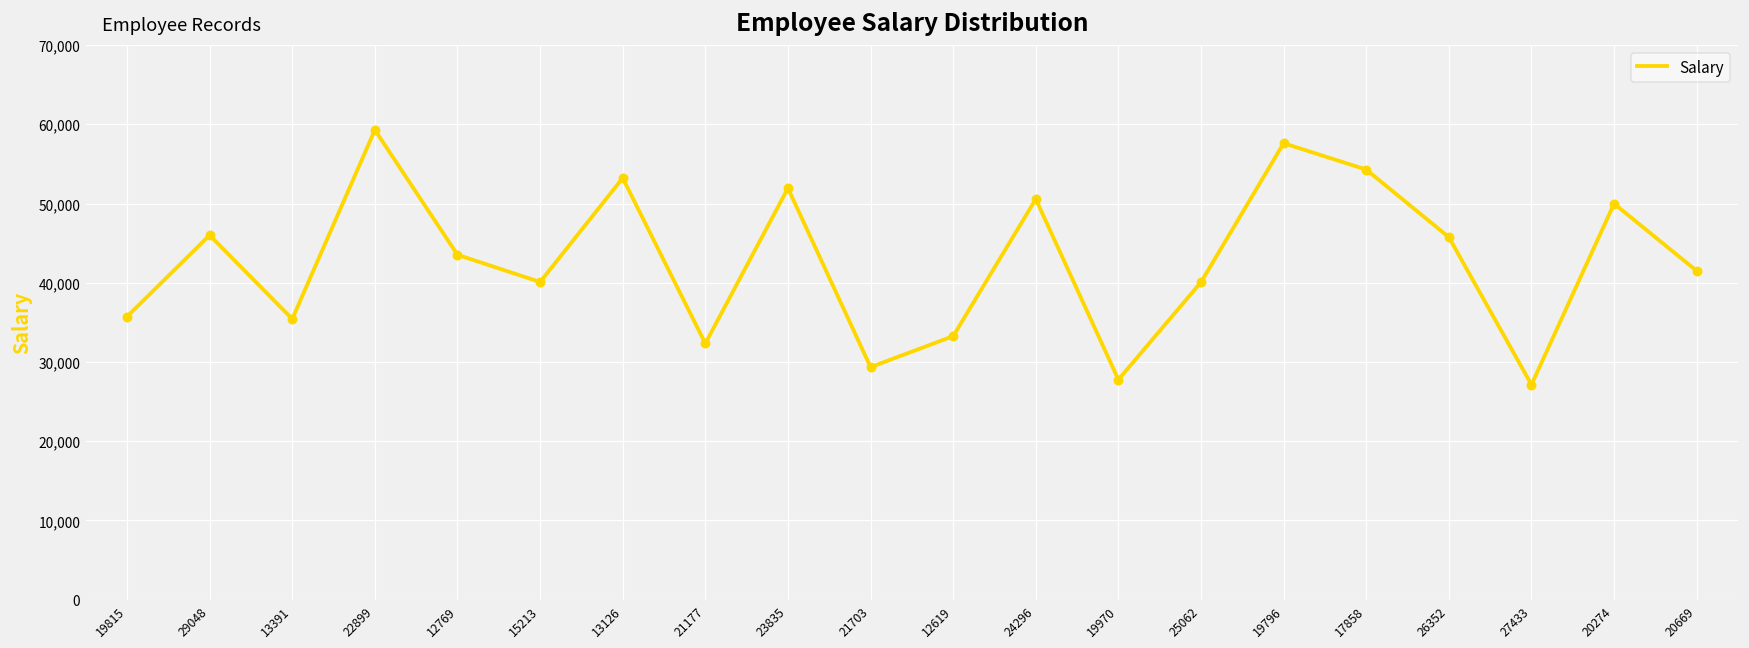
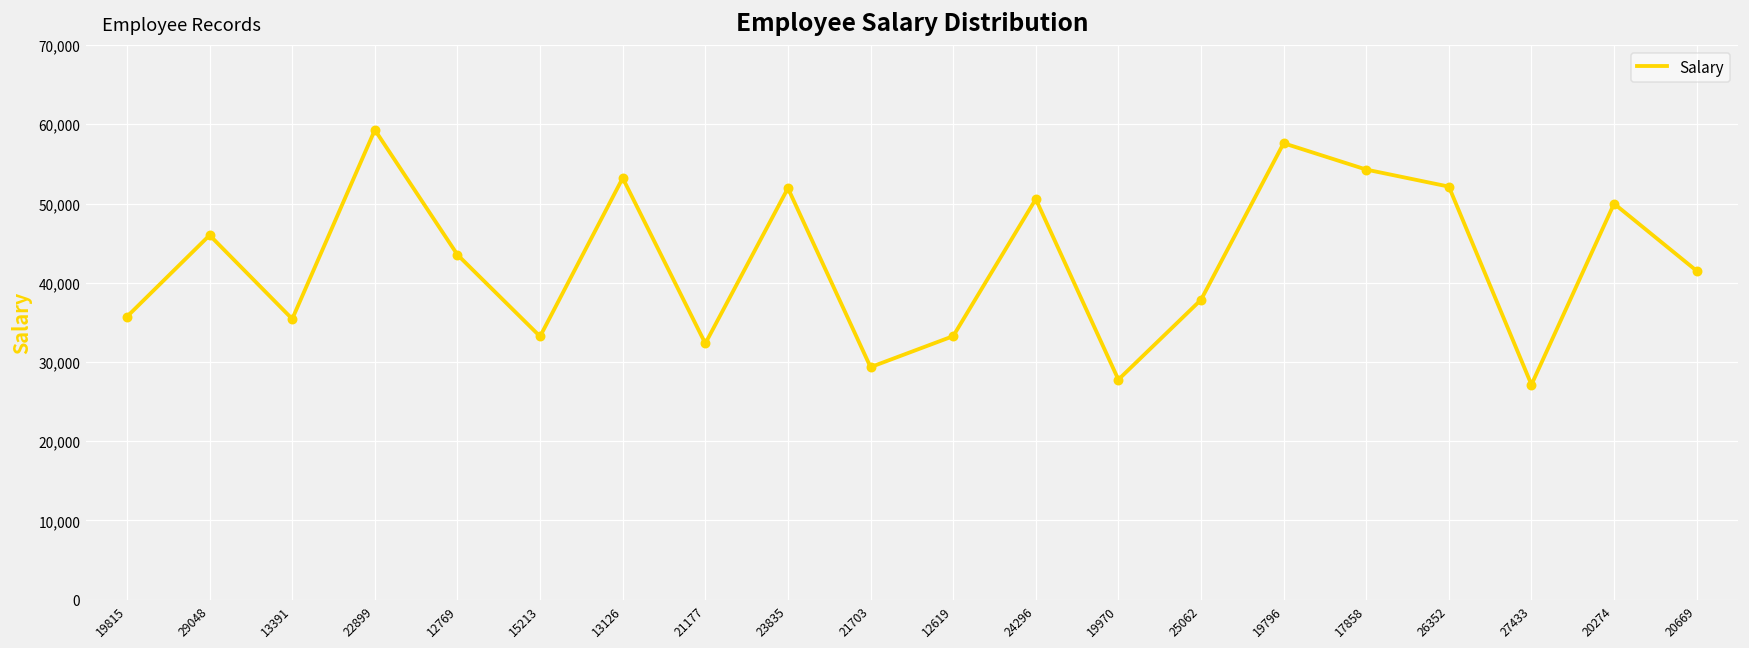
15213: 40,000 -> 33,000
25062: 40,000 -> 38,000
26352: 46,000 -> 52,000
